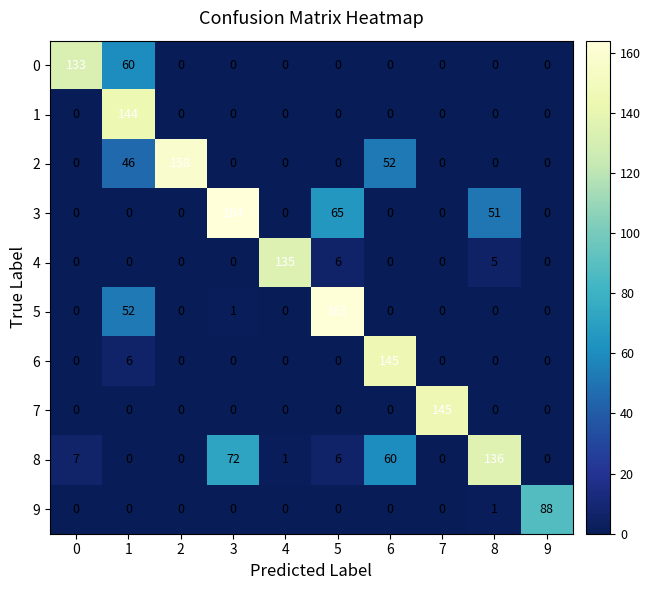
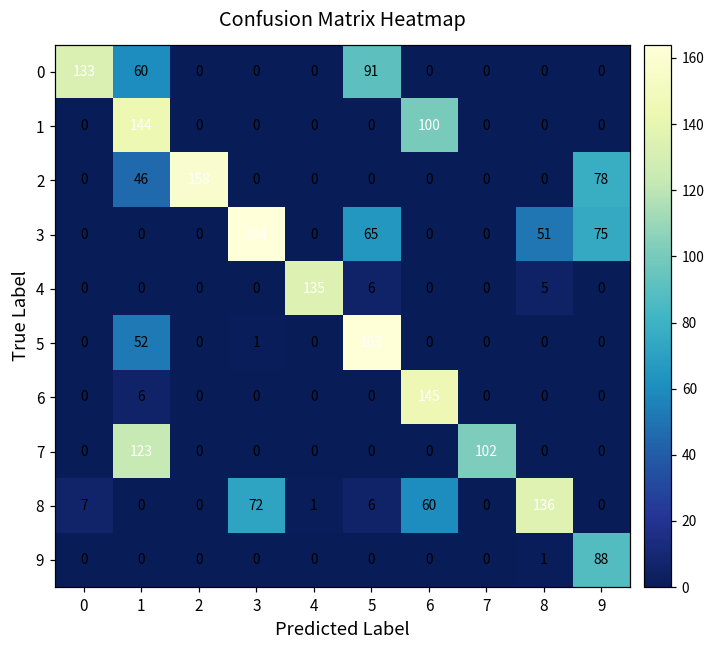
0, 5: 0 -> 91
1, 6: 0 -> 100
2, 6: 52 -> 0
2, 9: 0 -> 78
3, 9: 0 -> 75
7, 1: 0 -> 123
7, 7: 145 -> 102
